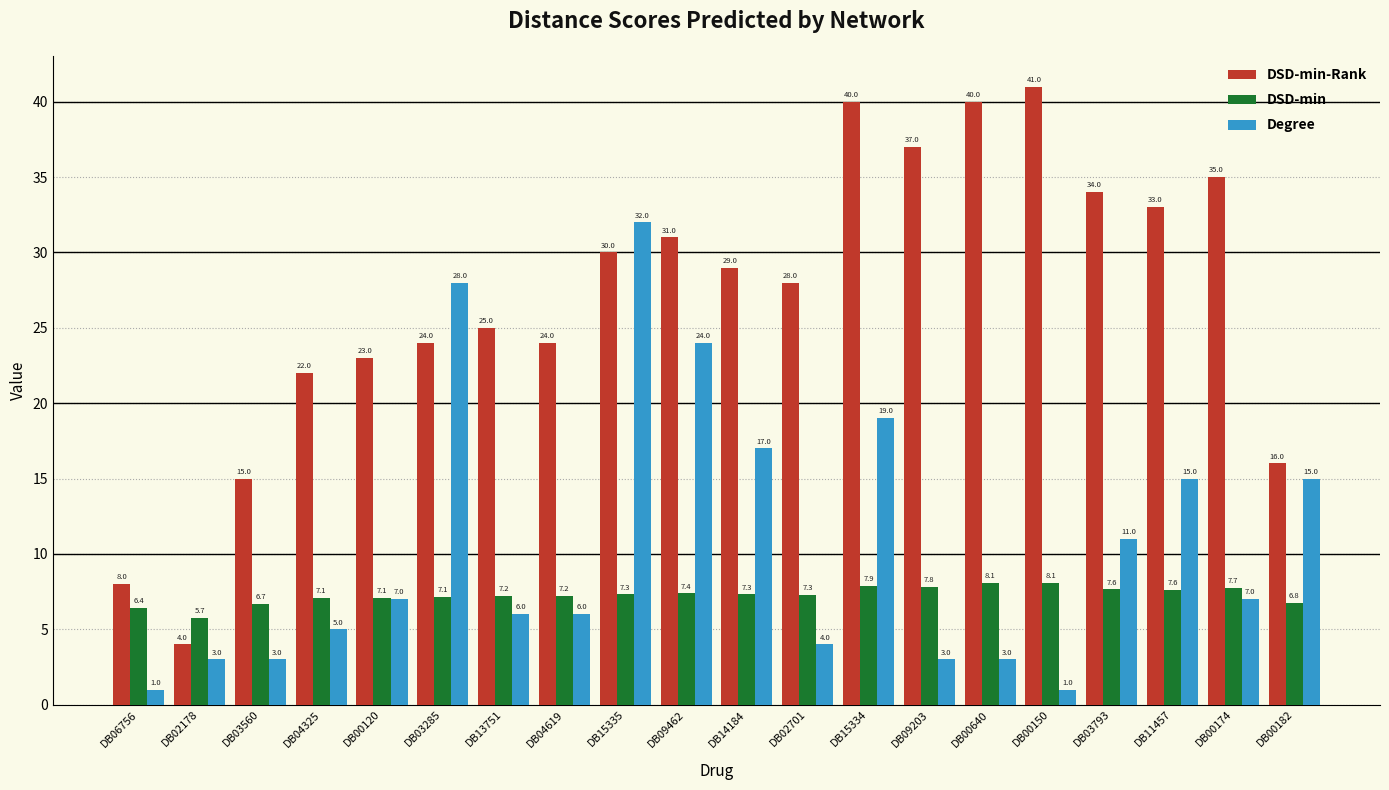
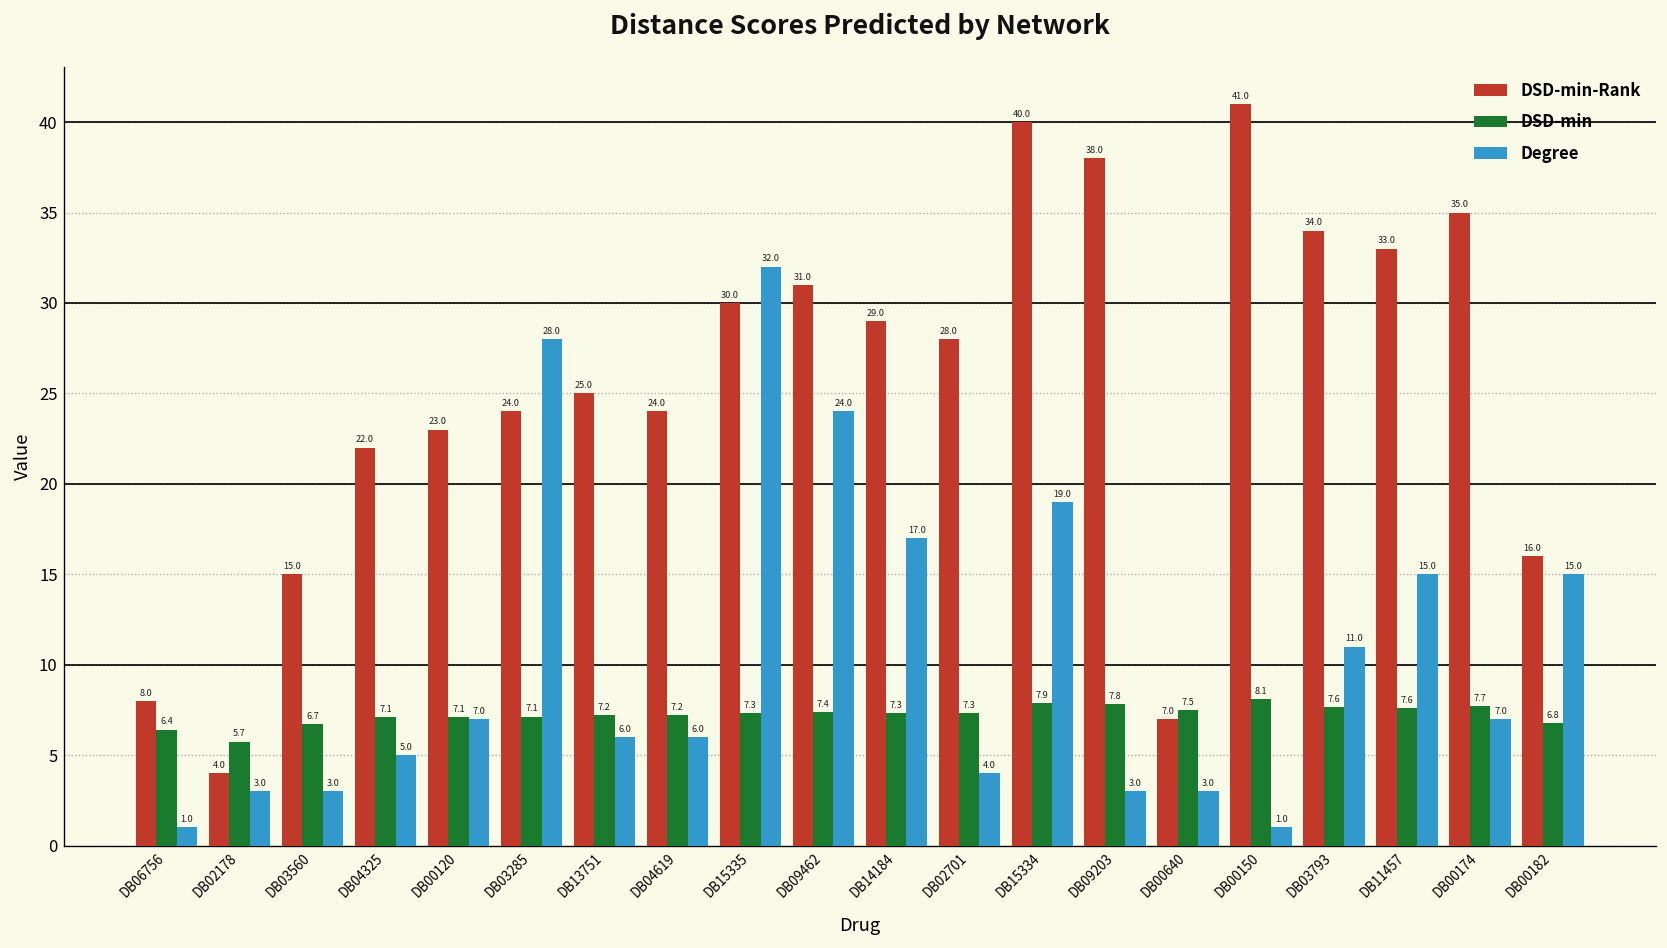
DSD-min-Rank, DB09203: 37.0 -> 38.0
DSD-min-Rank, DB00640: 40.0 -> 7.0
DSD-min, DB00640: 8.1 -> 7.5
